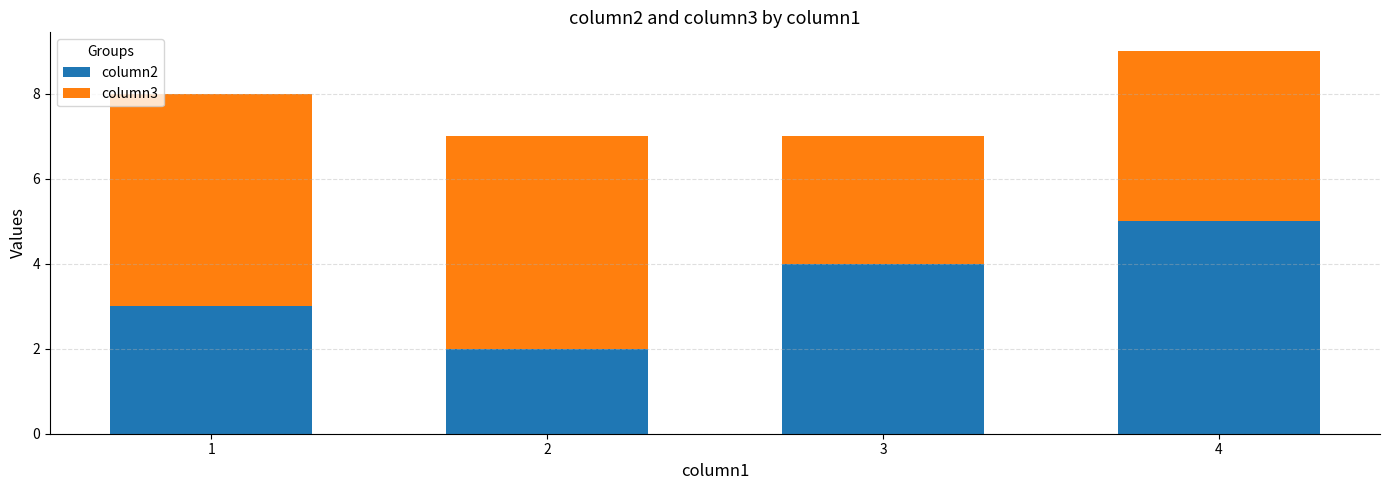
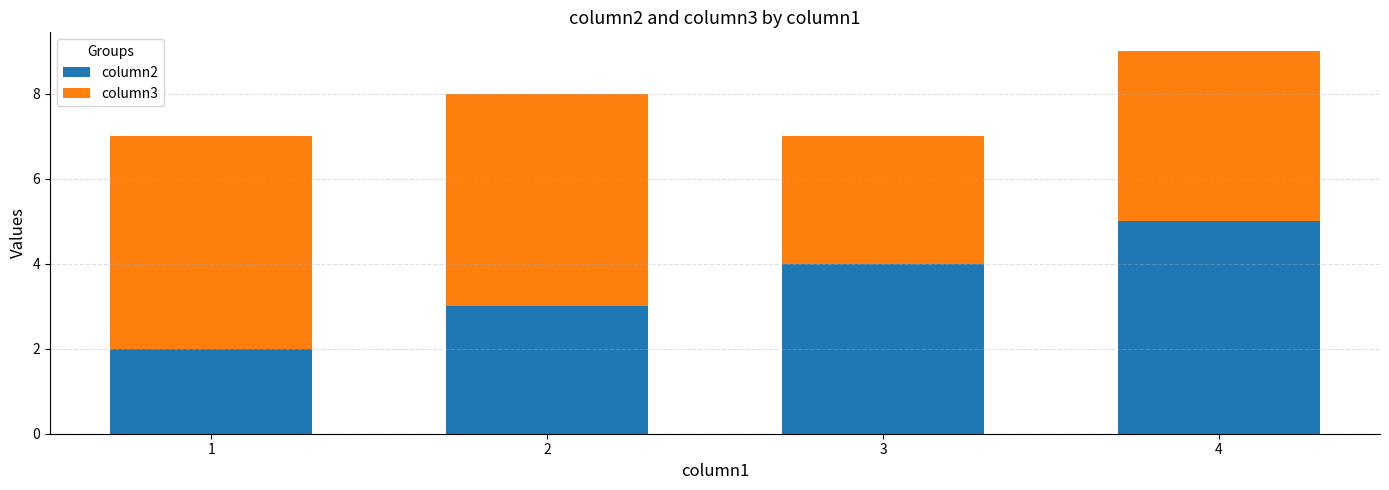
column2, 1: 3 -> 2
column2, 2: 2 -> 3
